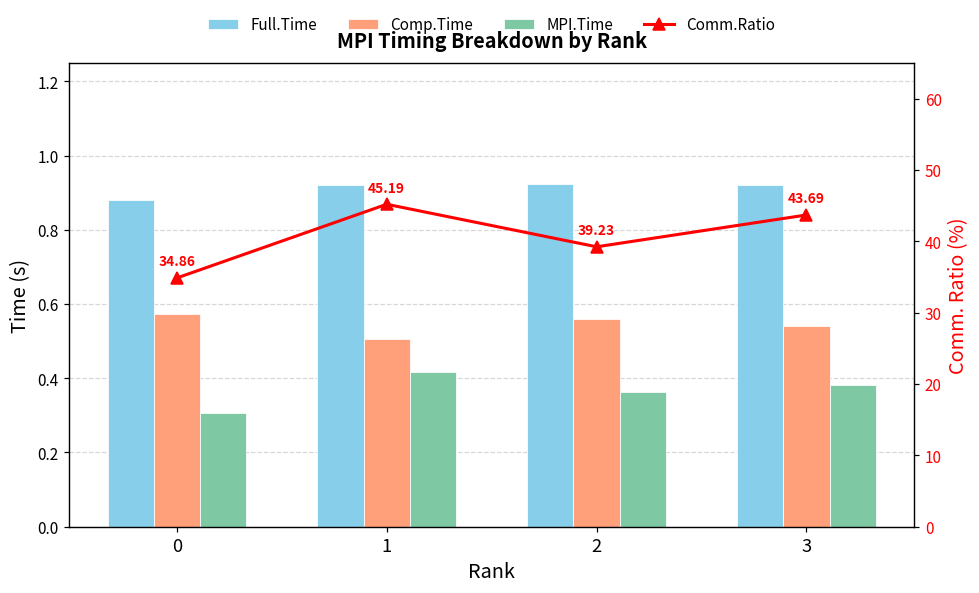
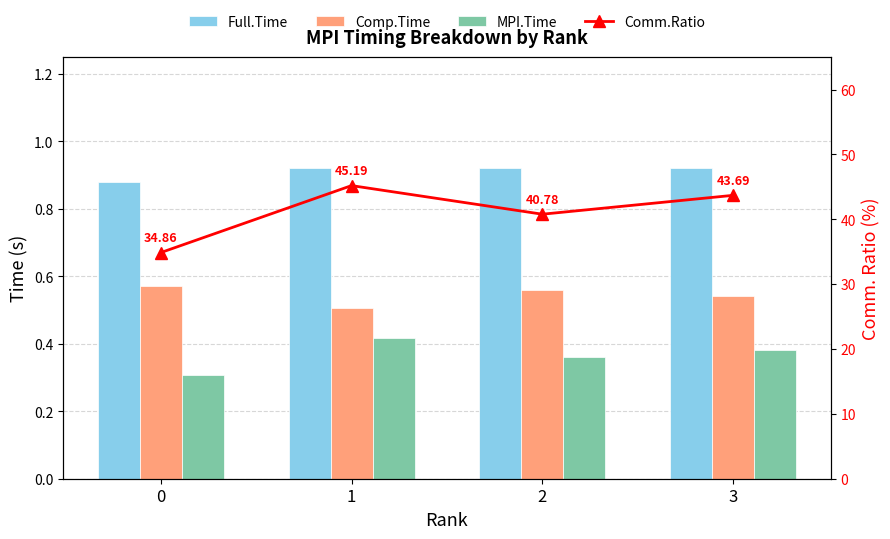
Comm.Ratio, 2: 39.23 -> 40.78
